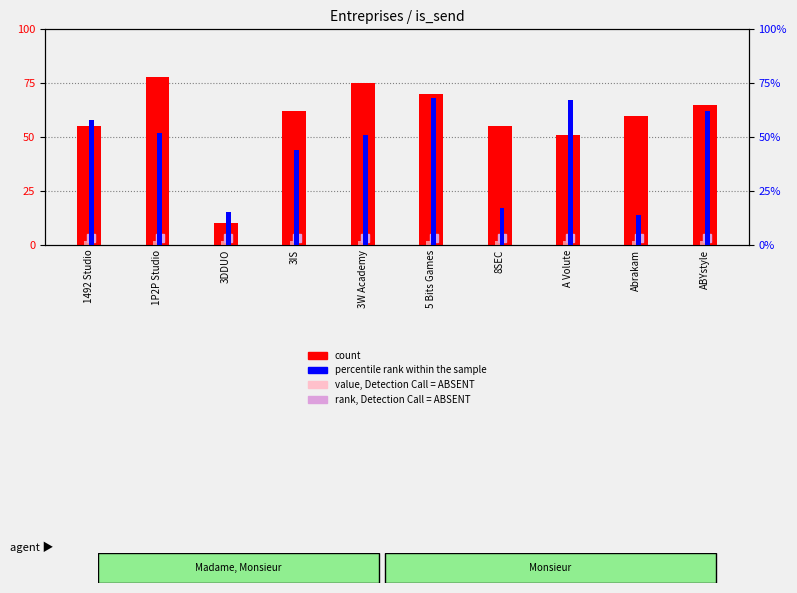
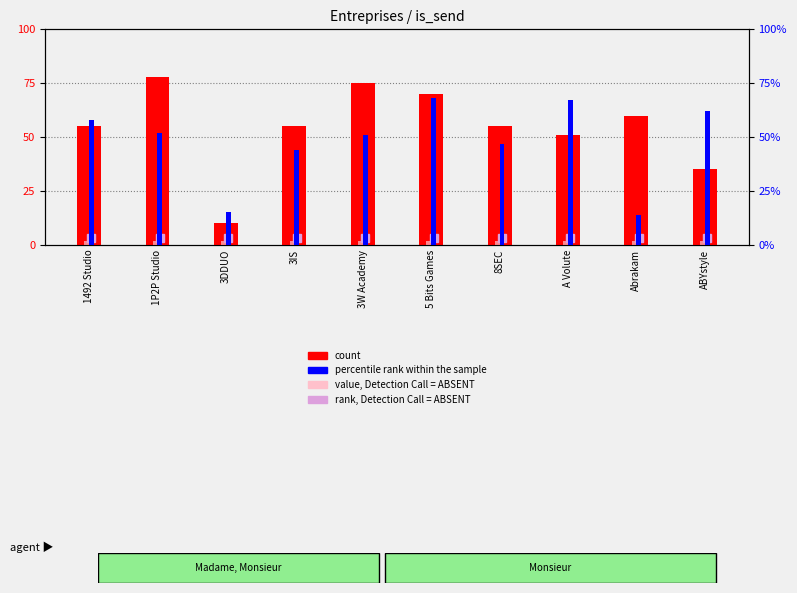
count, 3IS: 62 -> 55
count, ABYstyle: 65 -> 35
percentile rank within the sample, 8SEC: 17% -> 47%
